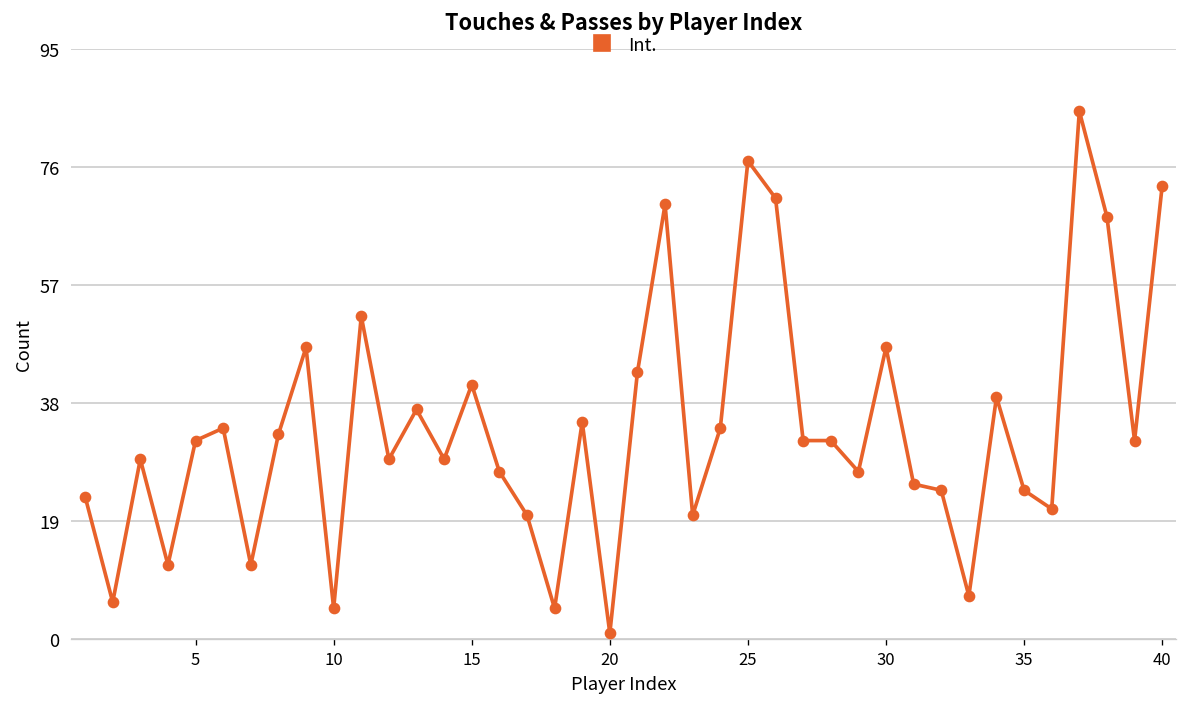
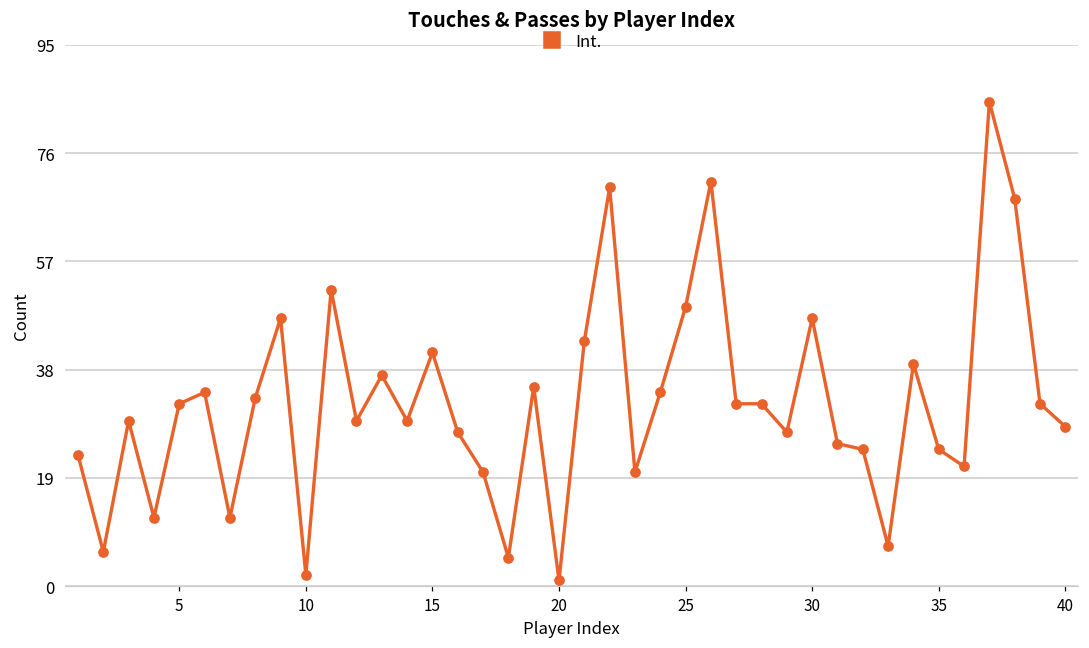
10: 5 -> 2
25: 77 -> 49
40: 73 -> 28
